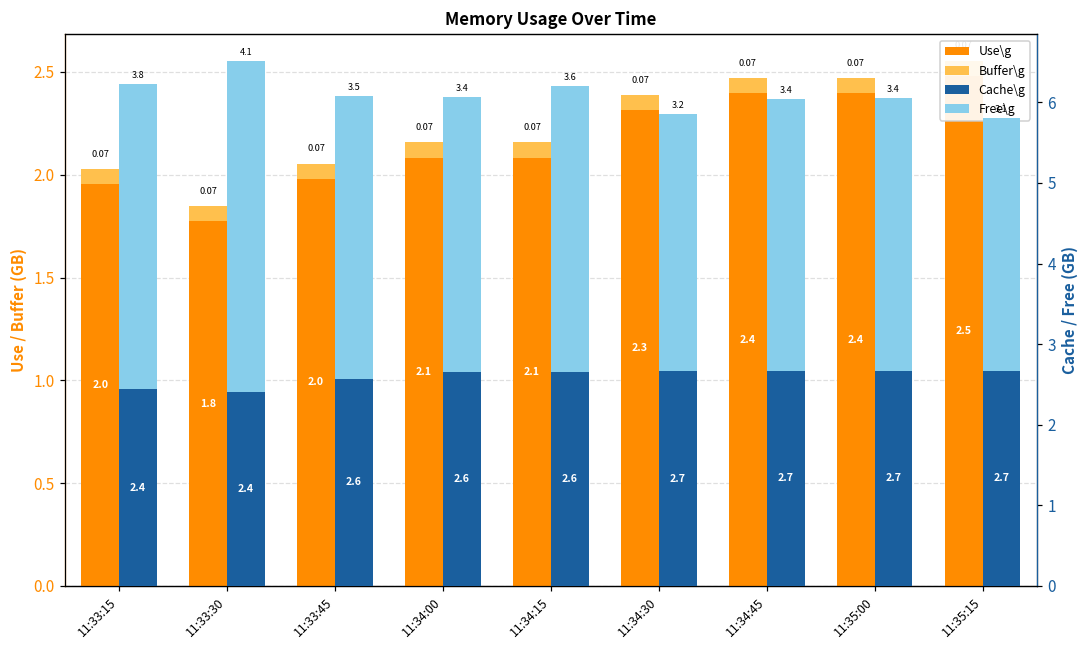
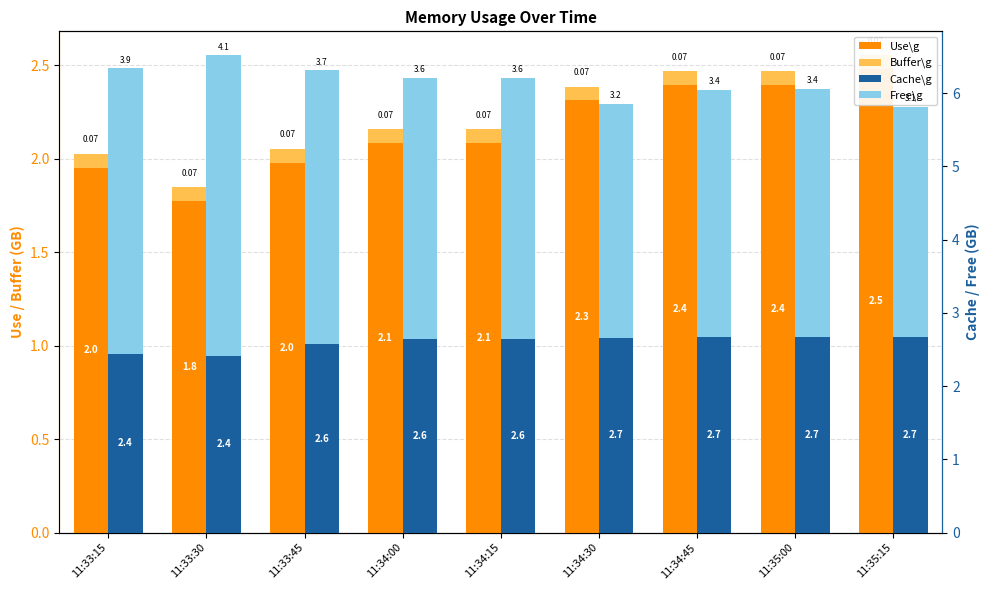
Free\g, 11:33:15: 3.8 -> 3.9
Free\g, 11:33:45: 3.5 -> 3.7
Free\g, 11:34:00: 3.4 -> 3.6
